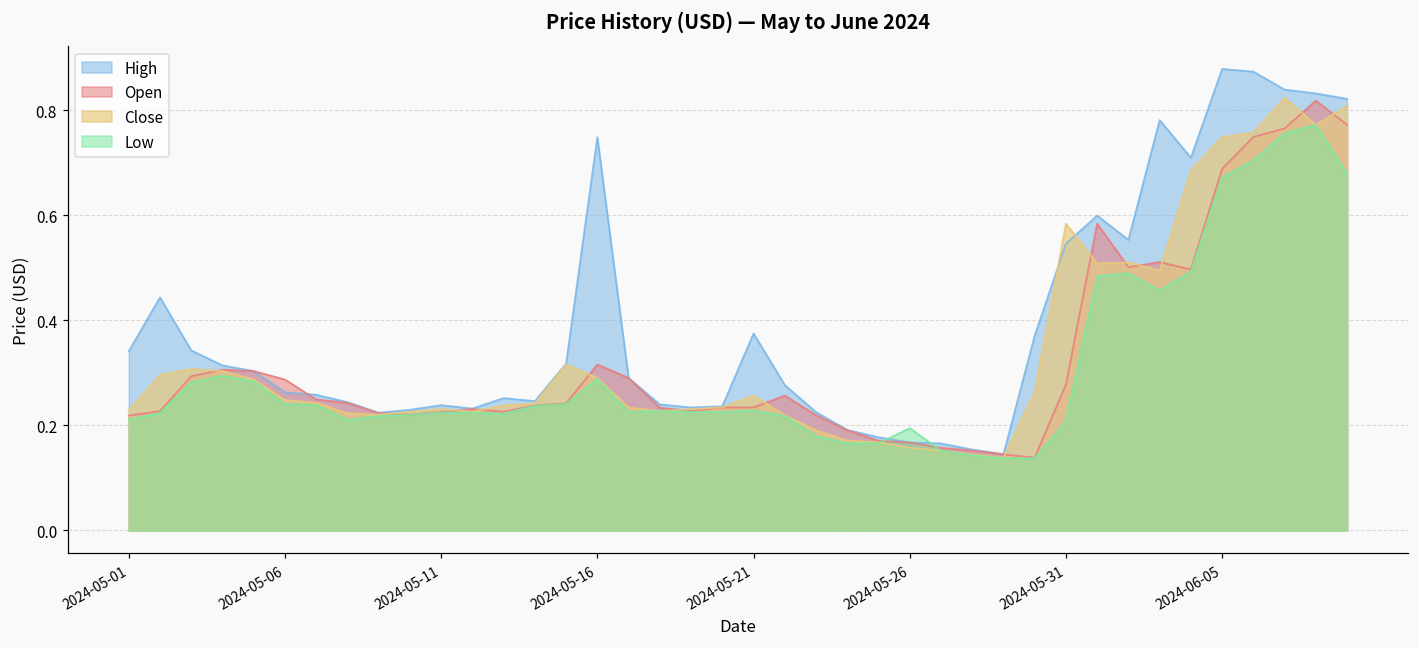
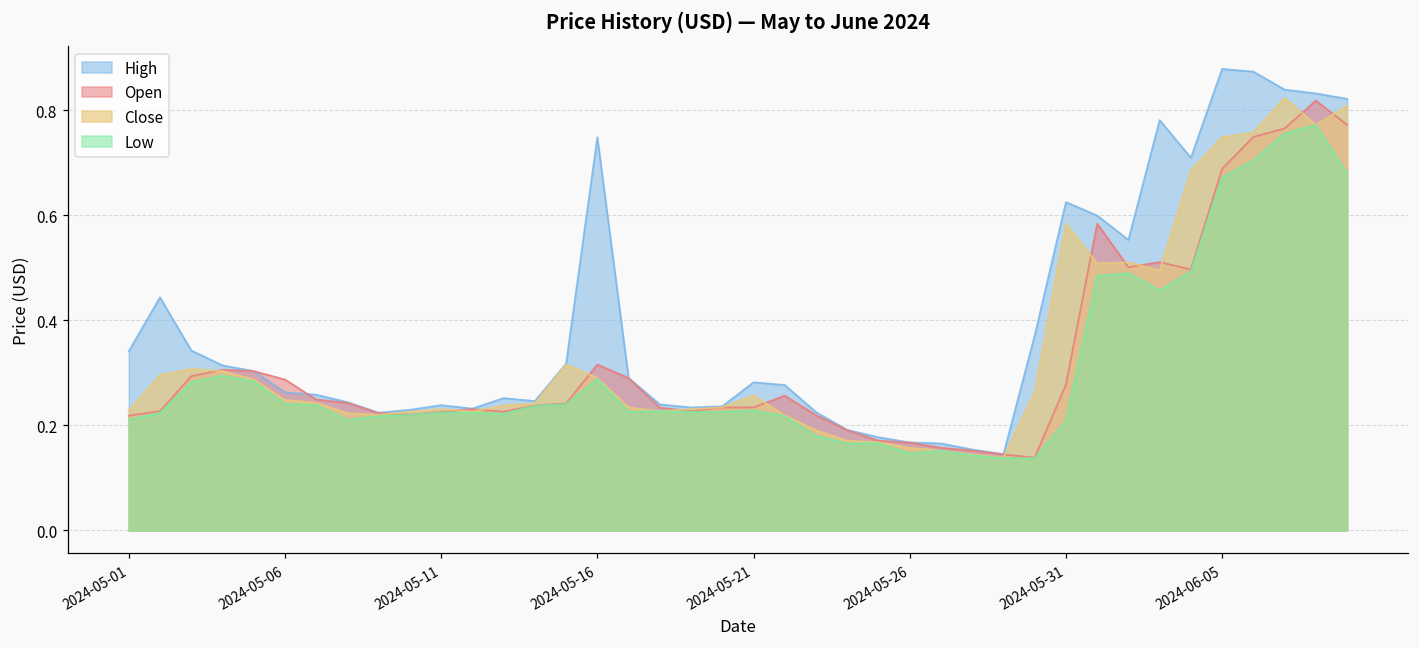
High, 2024-05-21: 0.38 -> 0.28
Low, 2024-05-26: 0.19 -> 0.15
High, 2024-05-31: 0.55 -> 0.63
